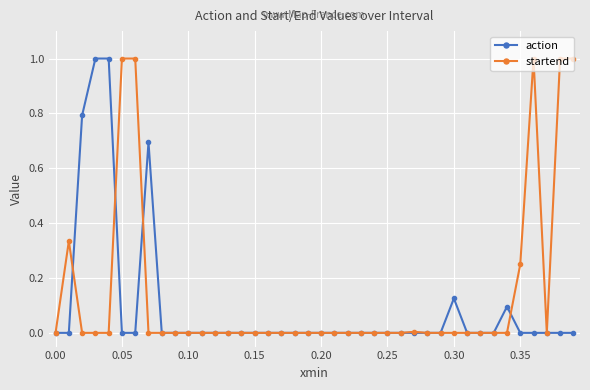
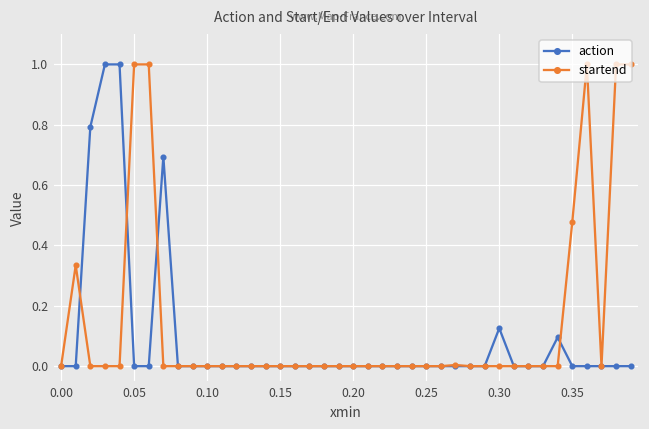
startend, 0.35: 0.25 -> 0.48
